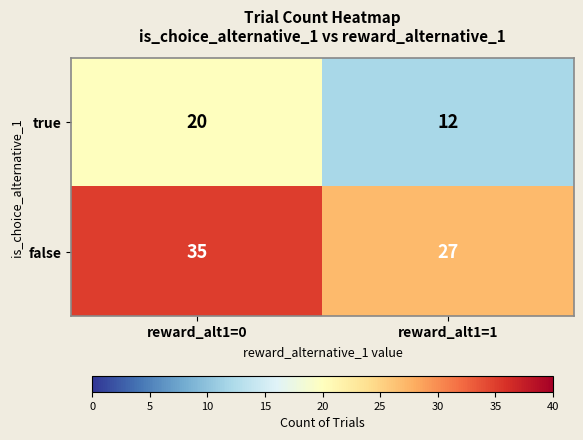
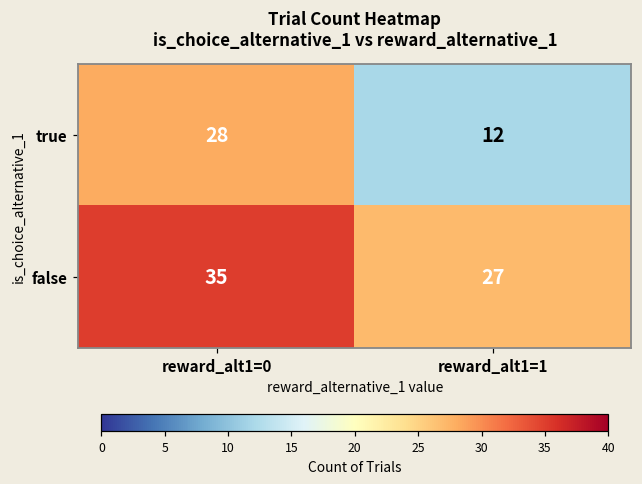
true, reward_alt1=0: 20 -> 28
